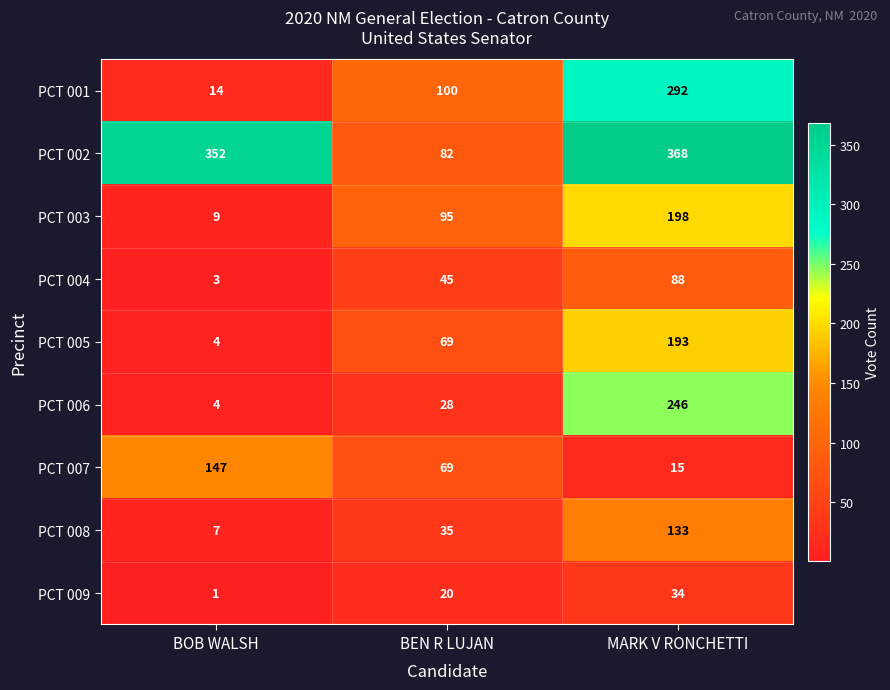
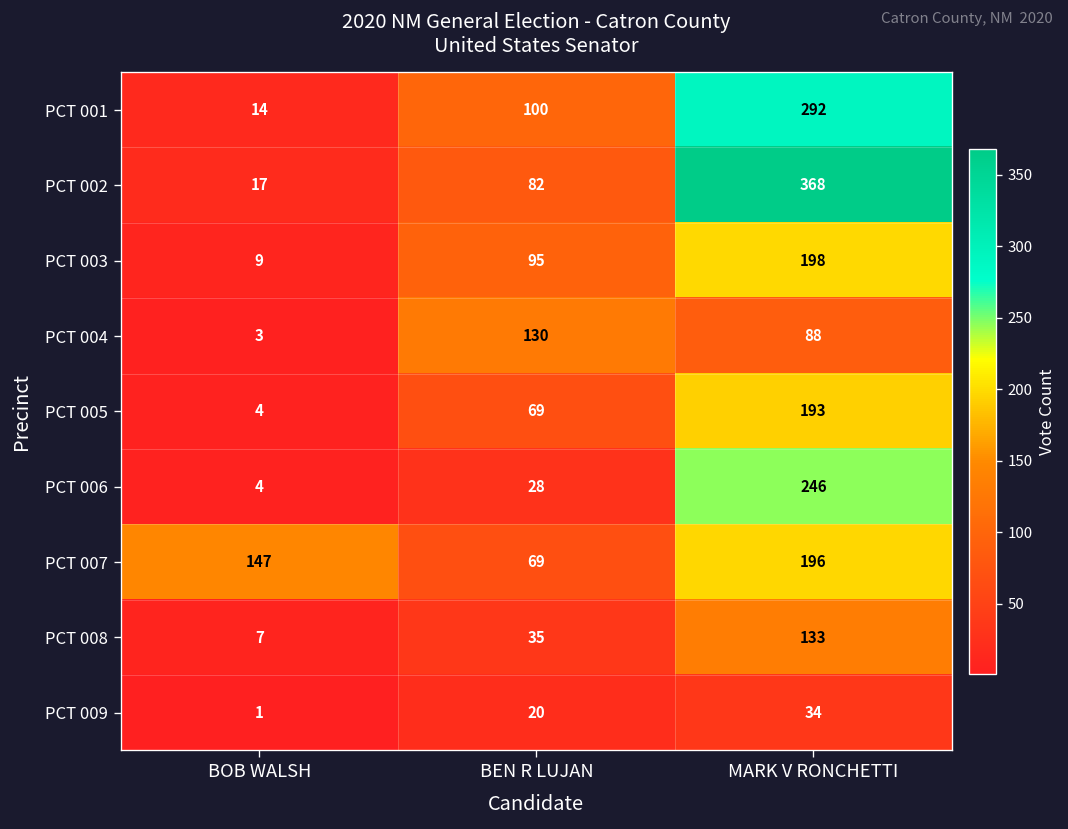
PCT 002, BOB WALSH: 352 -> 17
PCT 004, BEN R LUJAN: 45 -> 130
PCT 007, MARK V RONCHETTI: 15 -> 196
